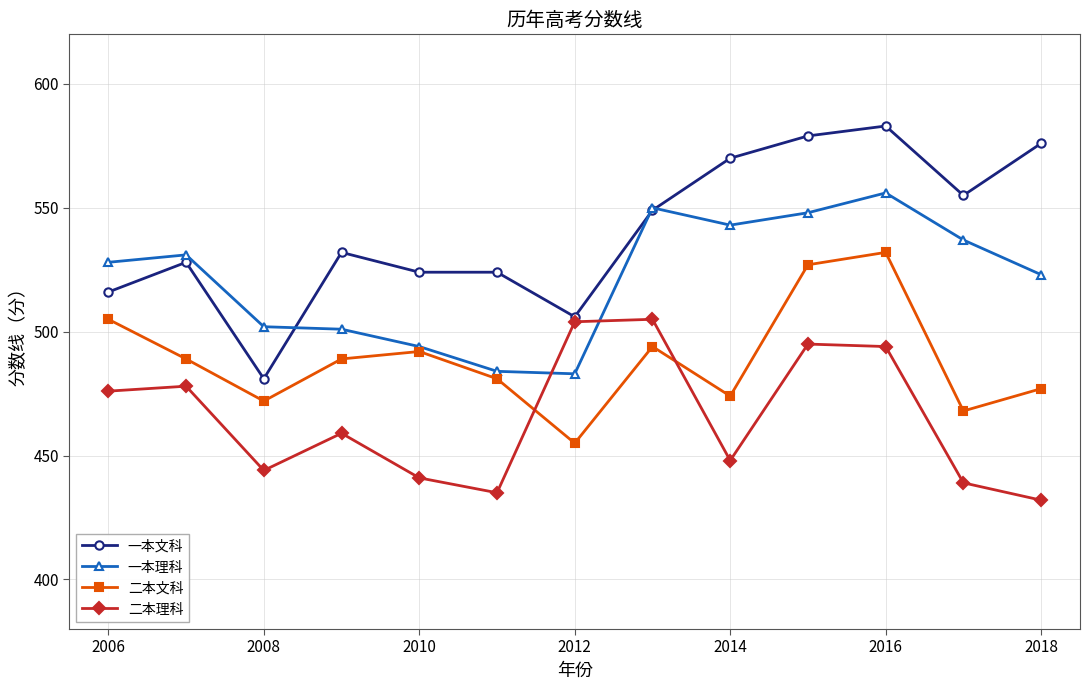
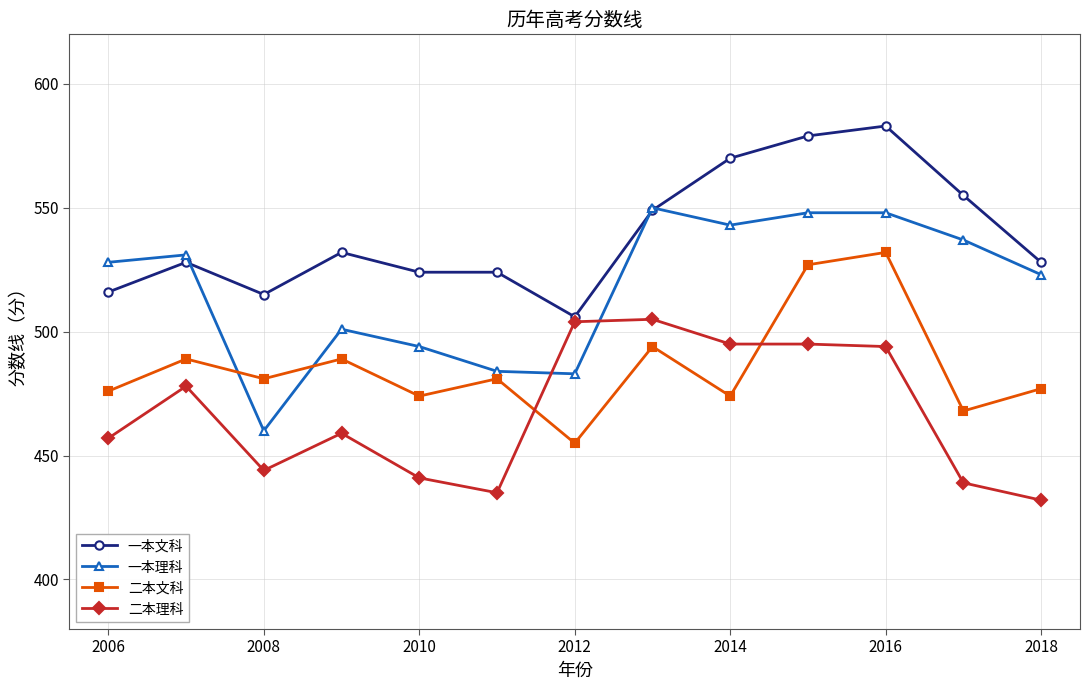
二本文科, 2006: 505 -> 476
二本理科, 2006: 476 -> 457
一本文科, 2008: 481 -> 515
一本理科, 2008: 502 -> 460
二本文科, 2008: 472 -> 481
二本文科, 2010: 492 -> 474
二本理科, 2014: 448 -> 495
一本理科, 2016: 556 -> 548
一本文科, 2018: 576 -> 528
